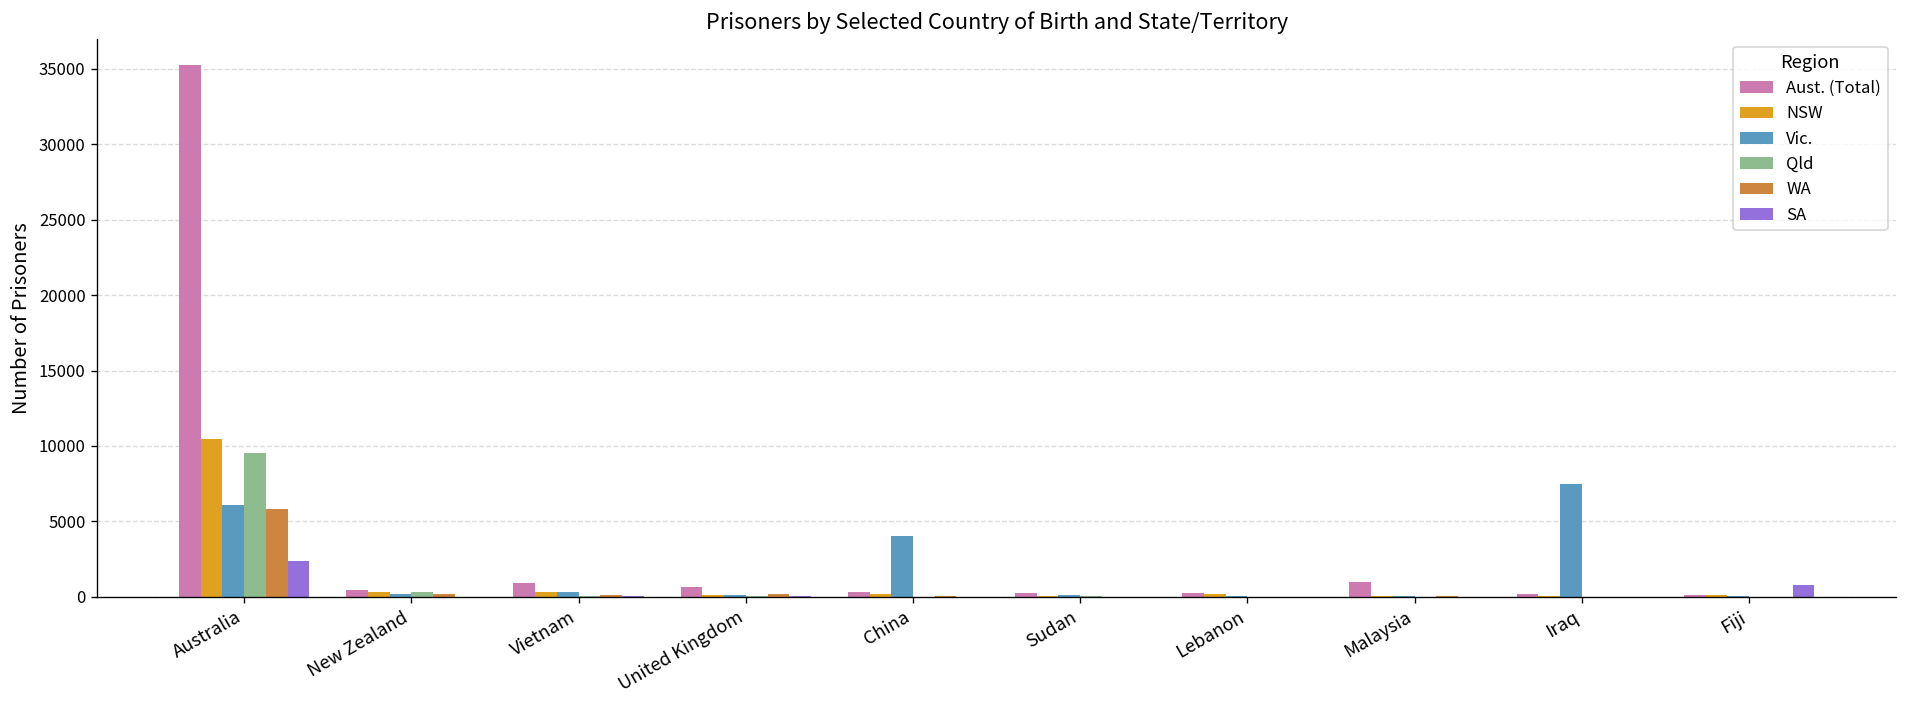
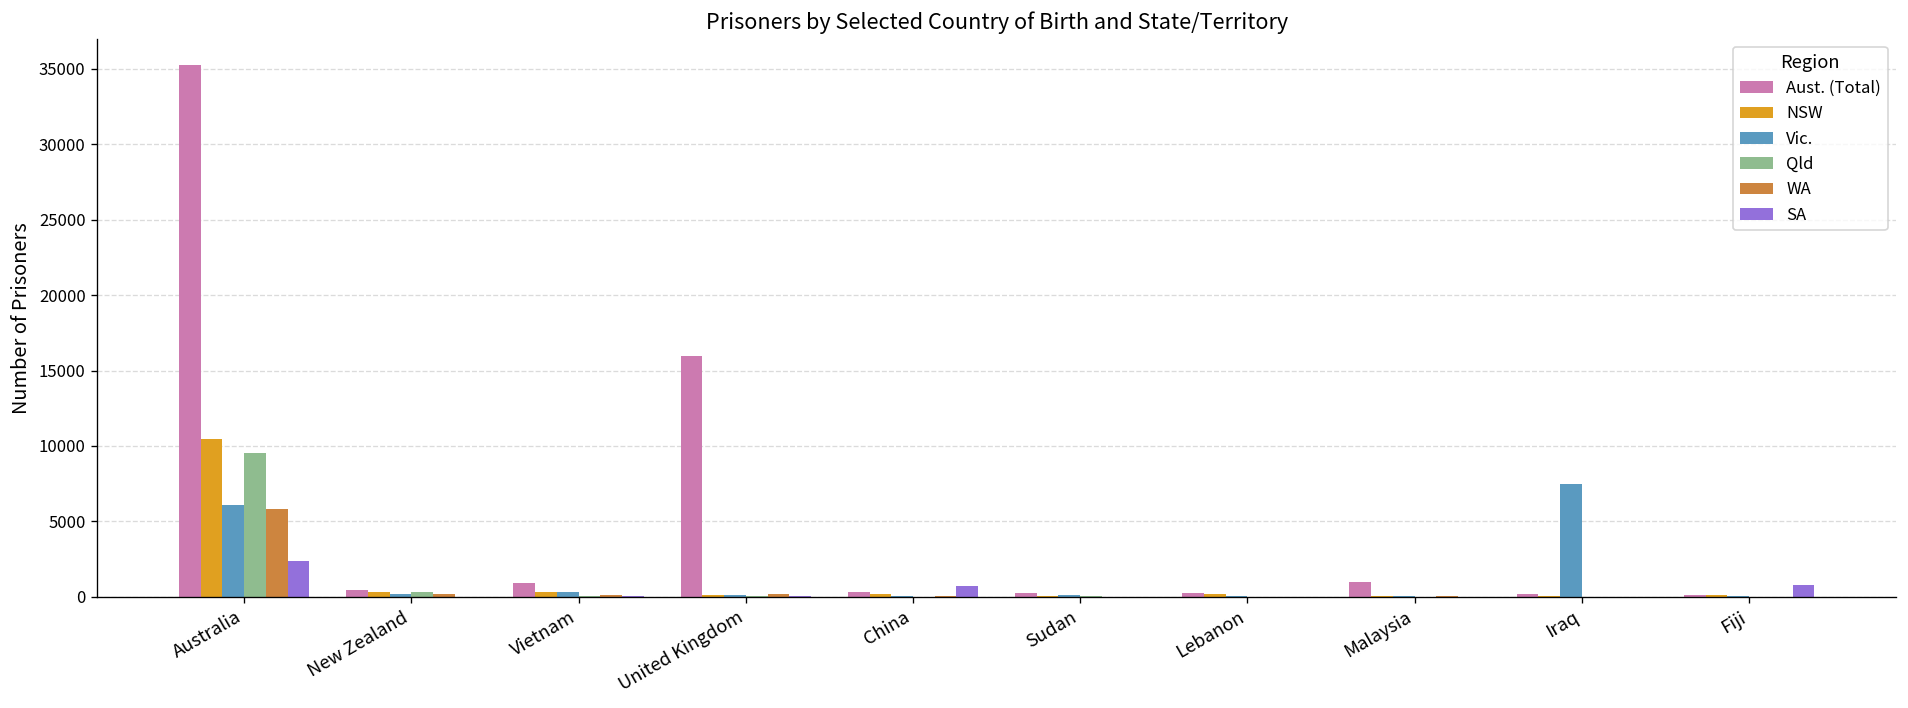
Aust. (Total), United Kingdom: 600 -> 16000
Vic., China: 4000 -> 100
SA, China: 0 -> 700
